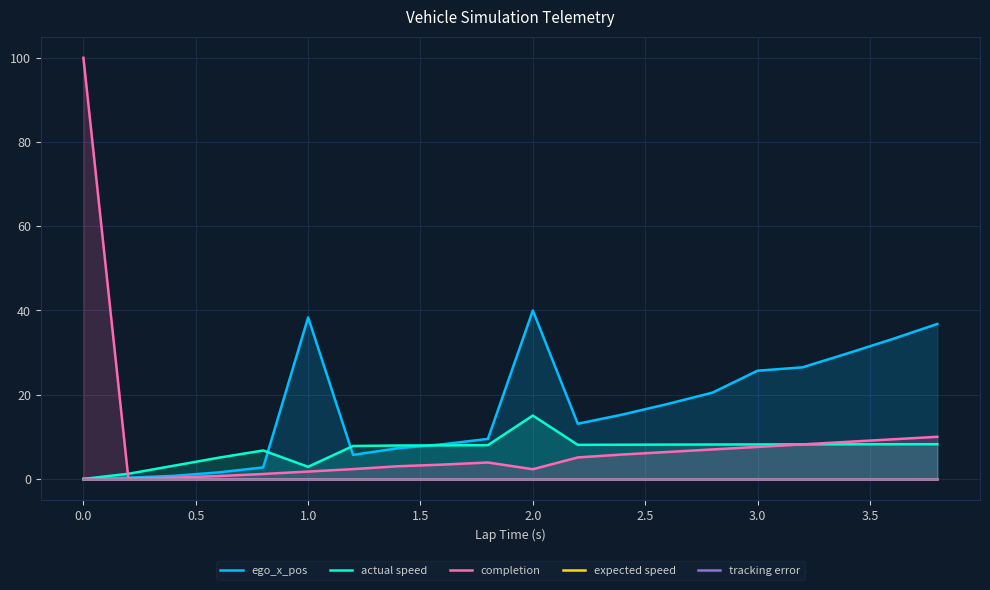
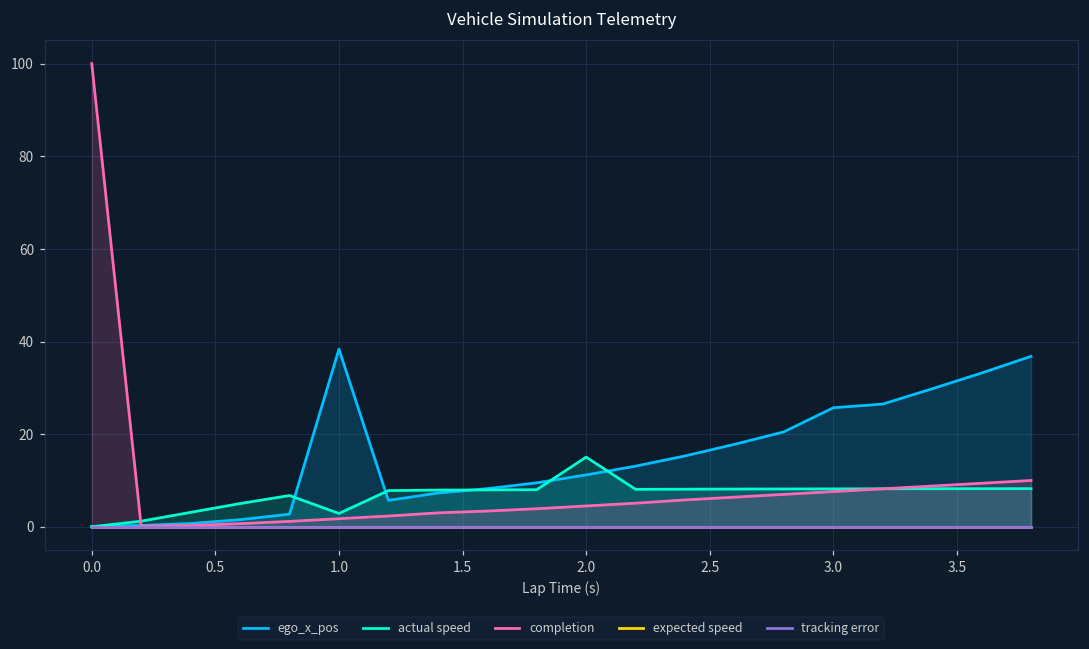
ego_x_pos, 2.0: 40 -> 11
completion, 2.0: 2 -> 5
